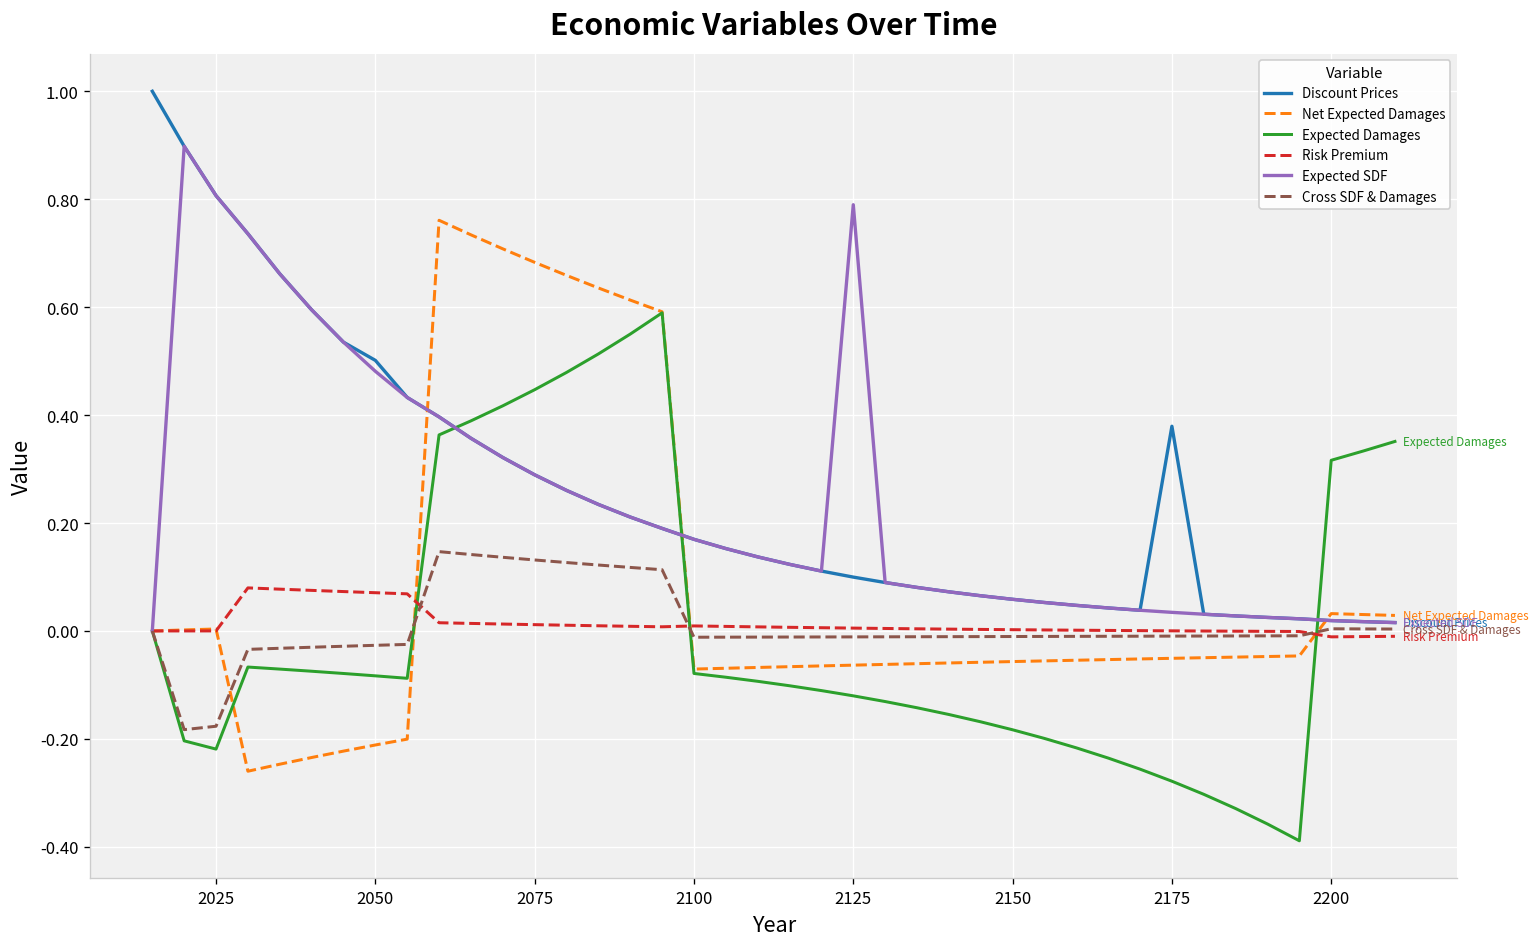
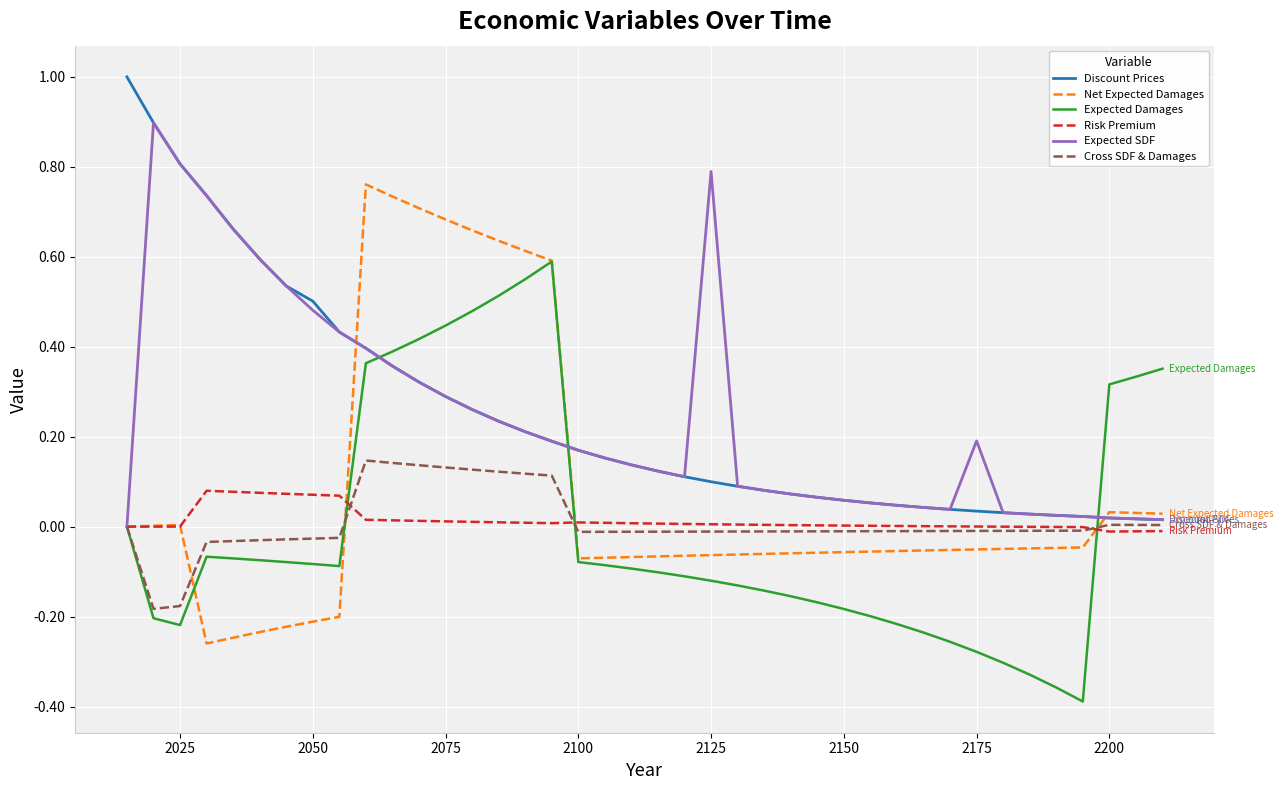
Discount Prices, 2175: 0.38 -> 0.03
Expected SDF, 2175: 0.03 -> 0.19
